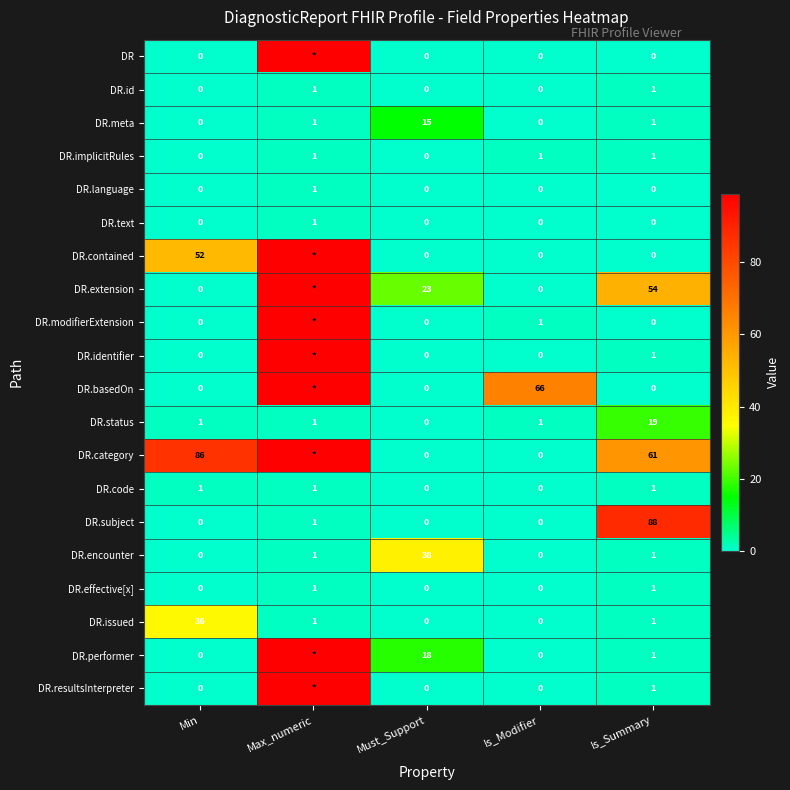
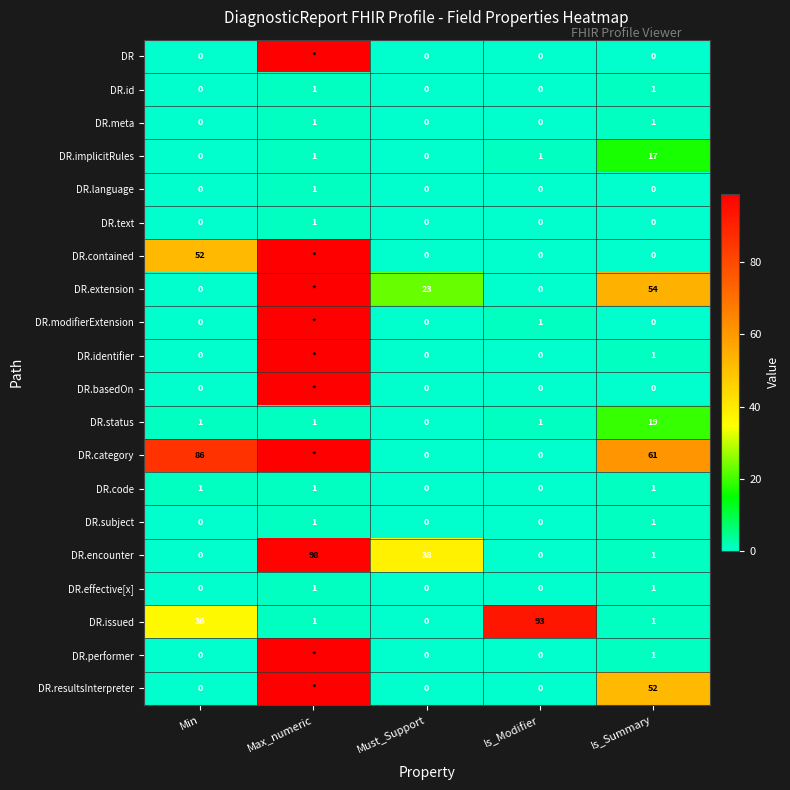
DR.meta, Must_Support: 15 -> 0
DR.implicitRules, Is_Summary: 1 -> 17
DR.basedOn, Is_Modifier: 66 -> 0
DR.subject, Is_Summary: 88 -> 1
DR.encounter, Max_numeric: 1 -> 98
DR.issued, Is_Modifier: 0 -> 93
DR.performer, Must_Support: 18 -> 0
DR.resultsInterpreter, Is_Summary: 1 -> 52
